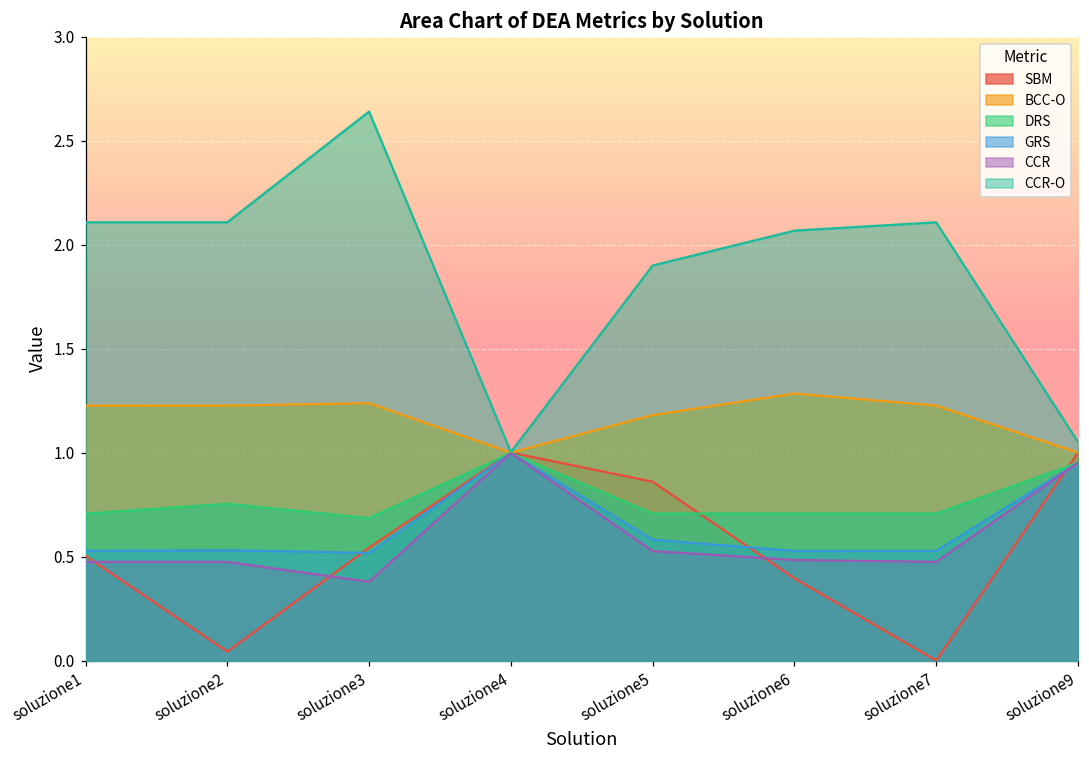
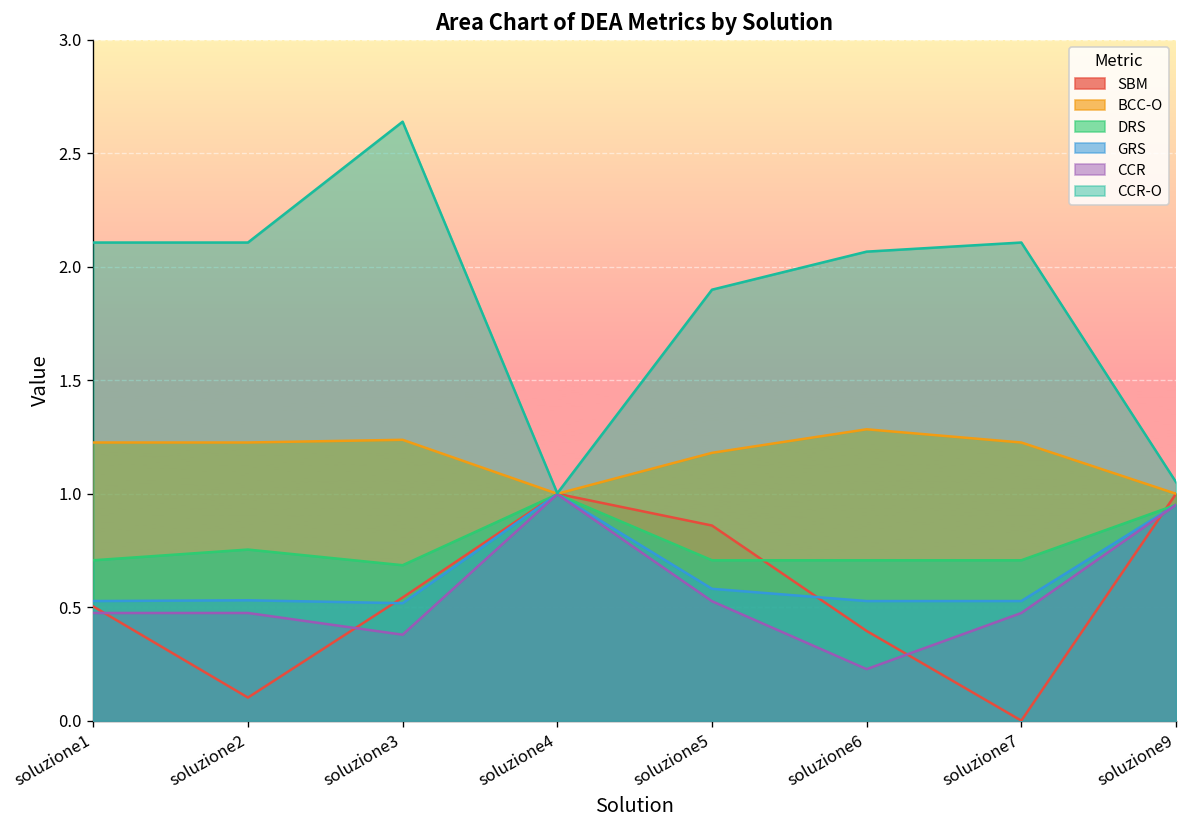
SBM, soluzione2: 0.04 -> 0.10
CCR, soluzione6: 0.48 -> 0.23
